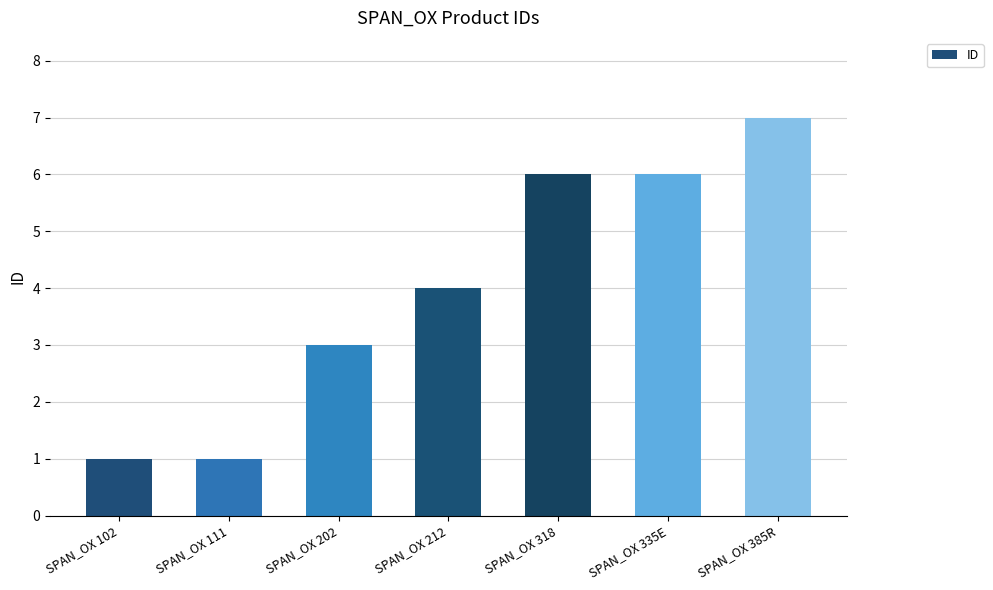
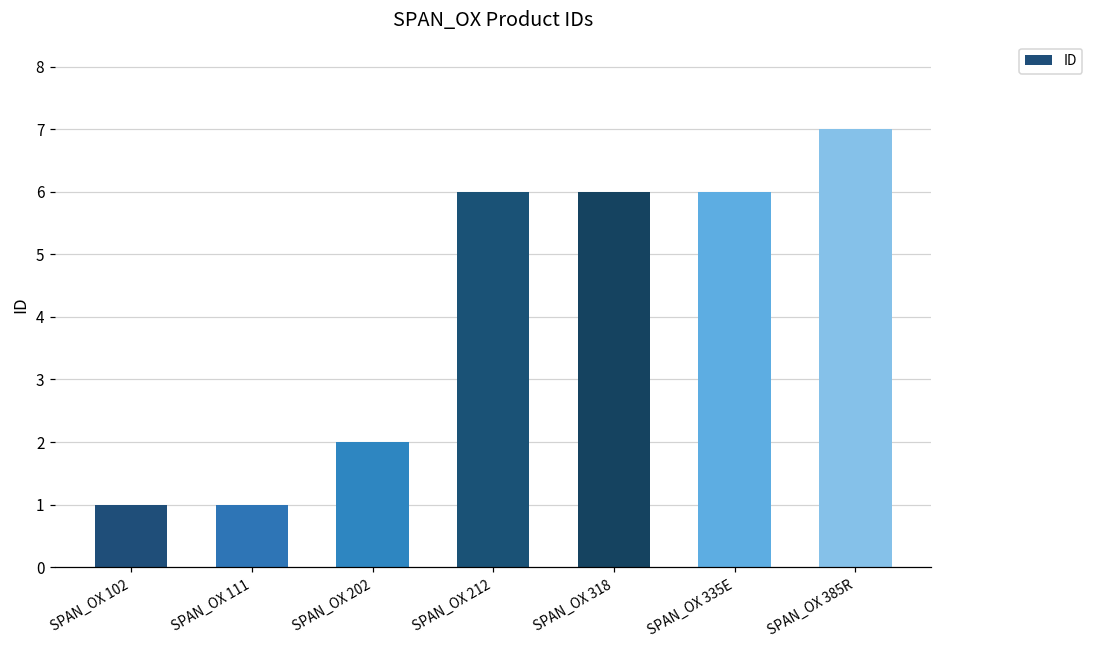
SPAN_OX 202: 3 -> 2
SPAN_OX 212: 4 -> 6
